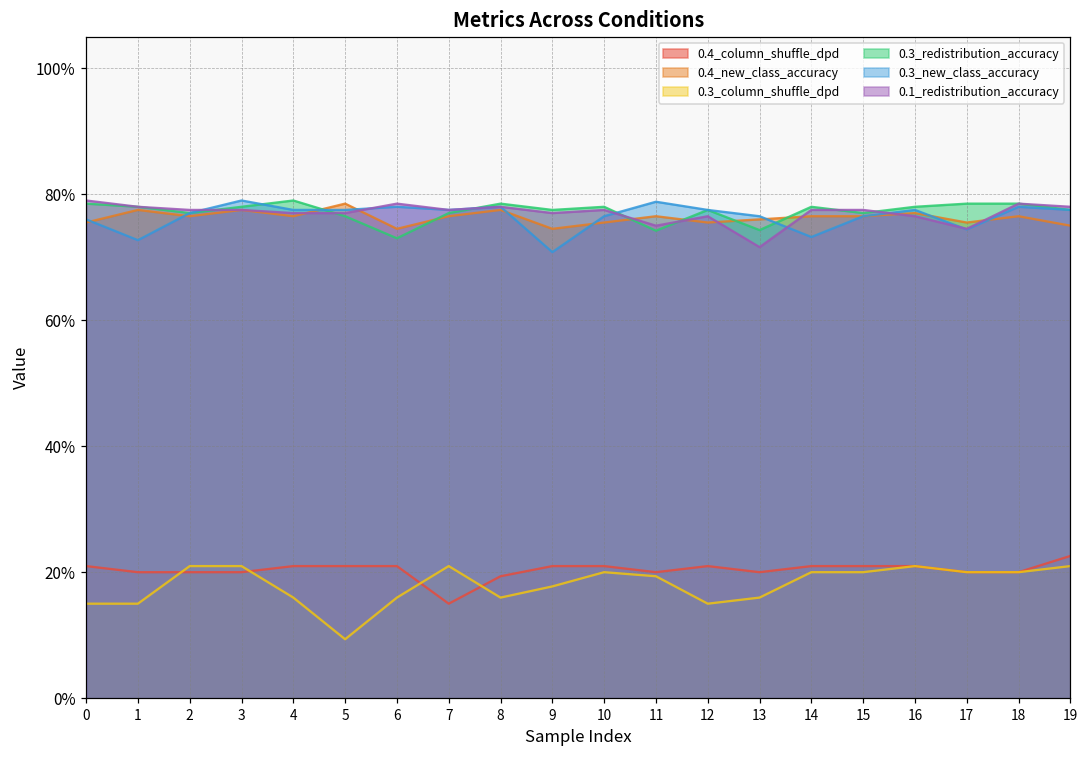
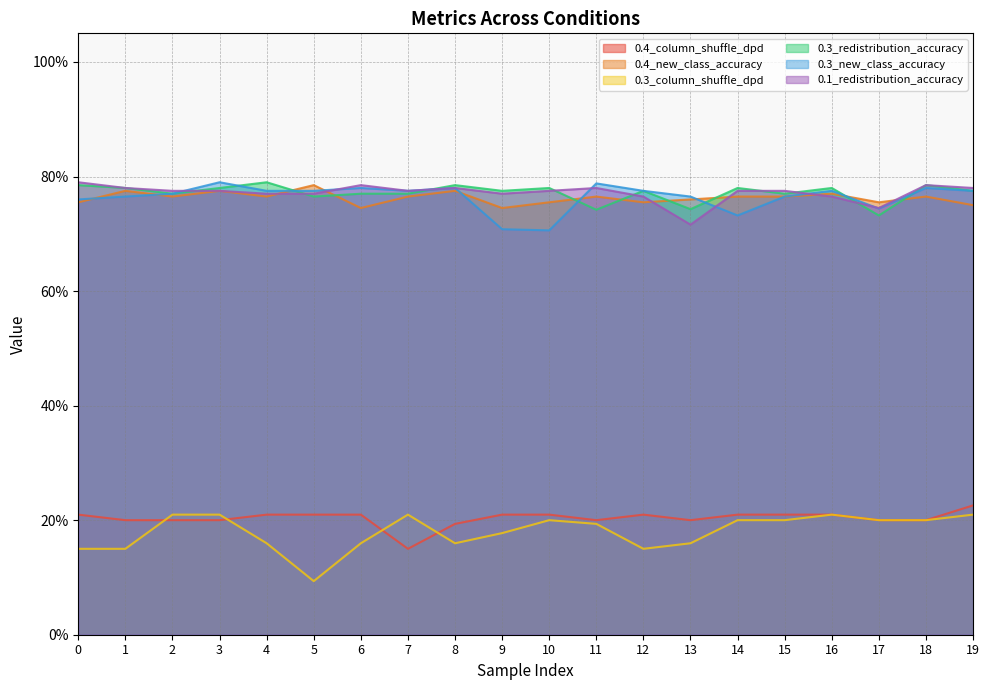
0.3_new_class_accuracy, 1: 73% -> 77%
0.3_redistribution_accuracy, 6: 73% -> 77%
0.3_new_class_accuracy, 10: 77% -> 71%
0.1_redistribution_accuracy, 11: 75% -> 78%
0.3_redistribution_accuracy, 17: 79% -> 73%
